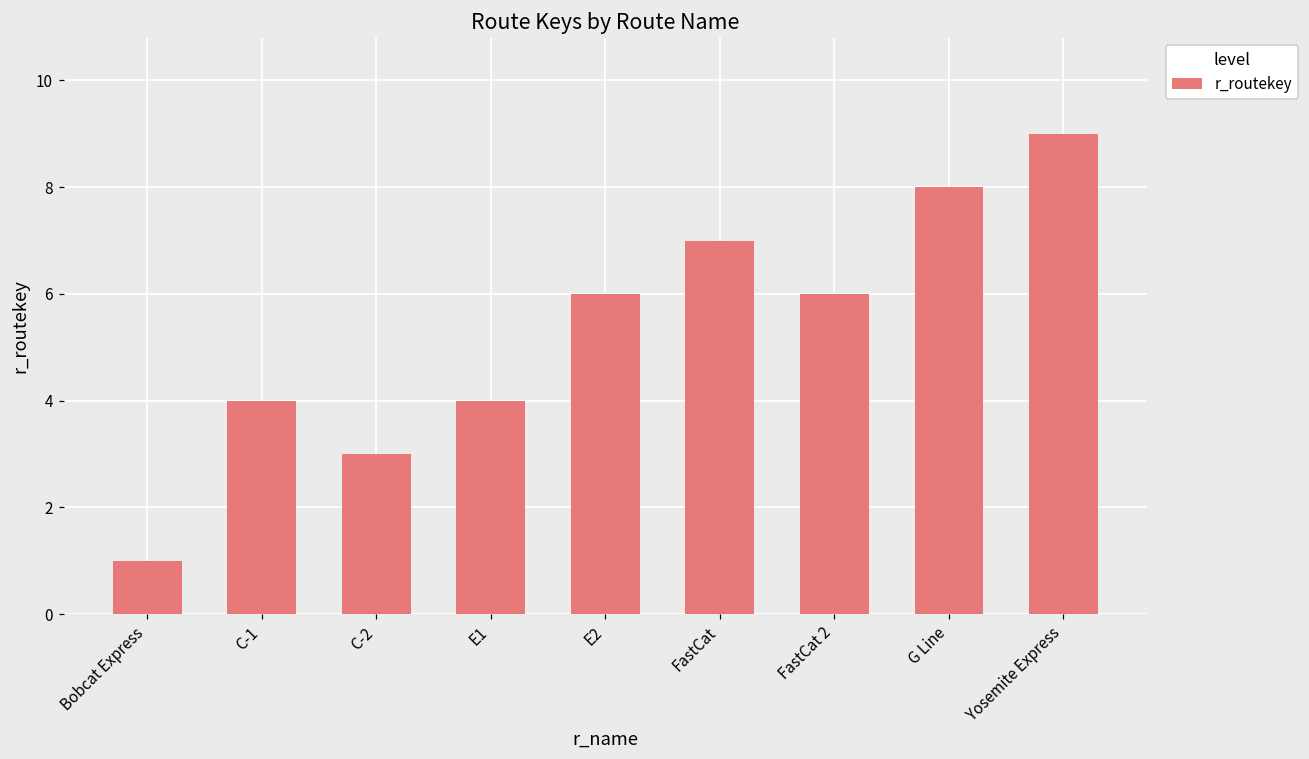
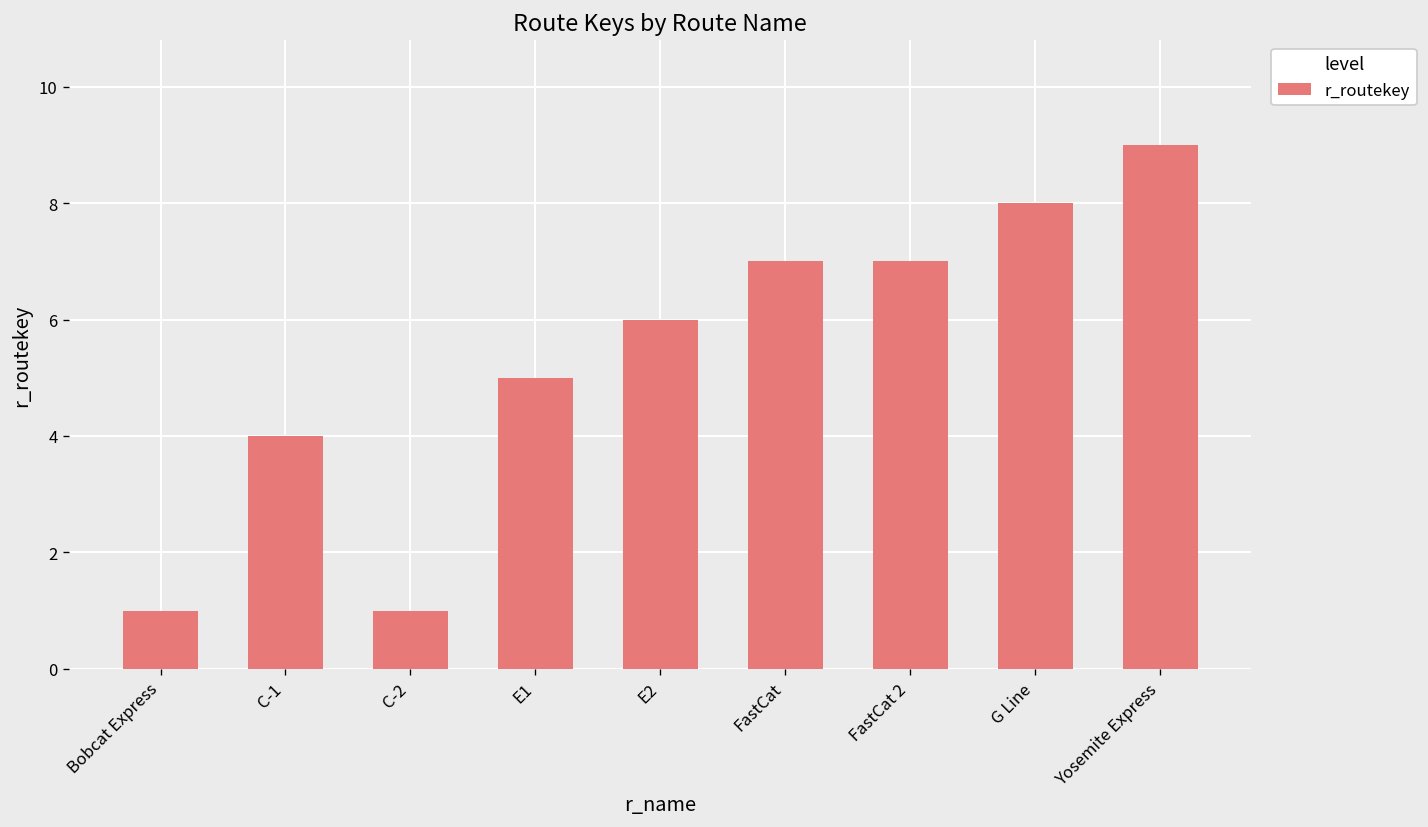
C-2: 3 -> 1
E1: 4 -> 5
FastCat 2: 6 -> 7
